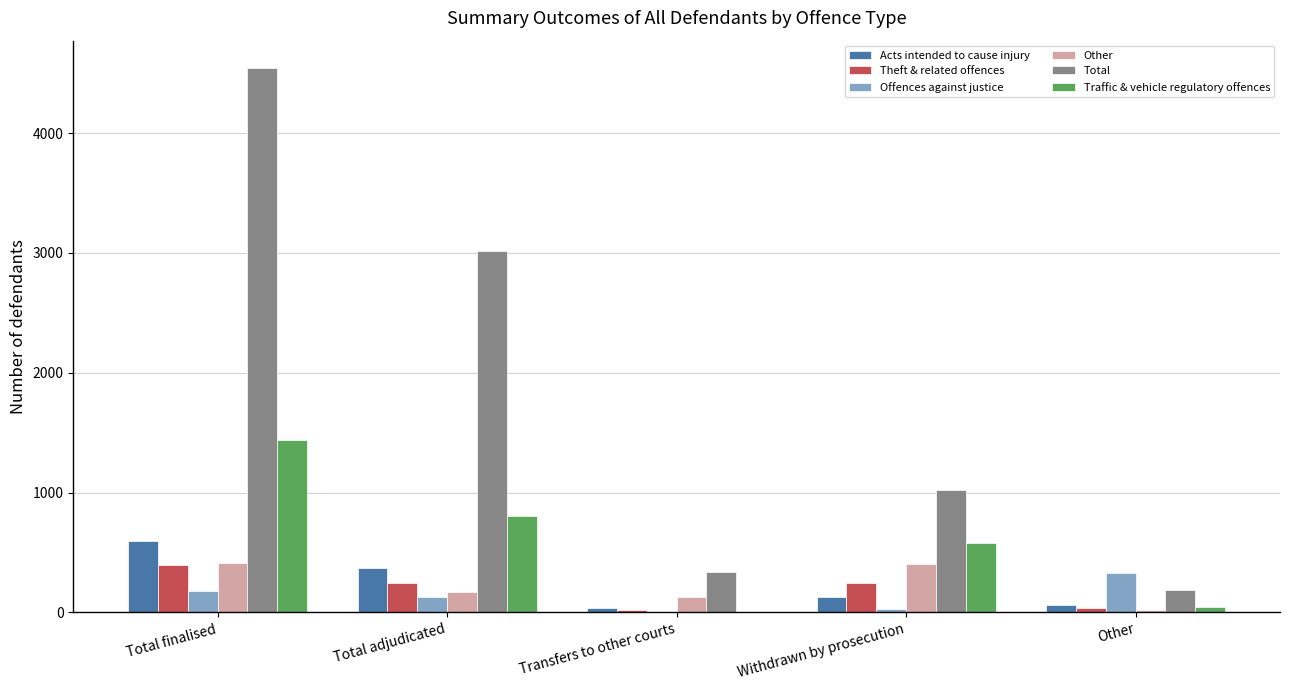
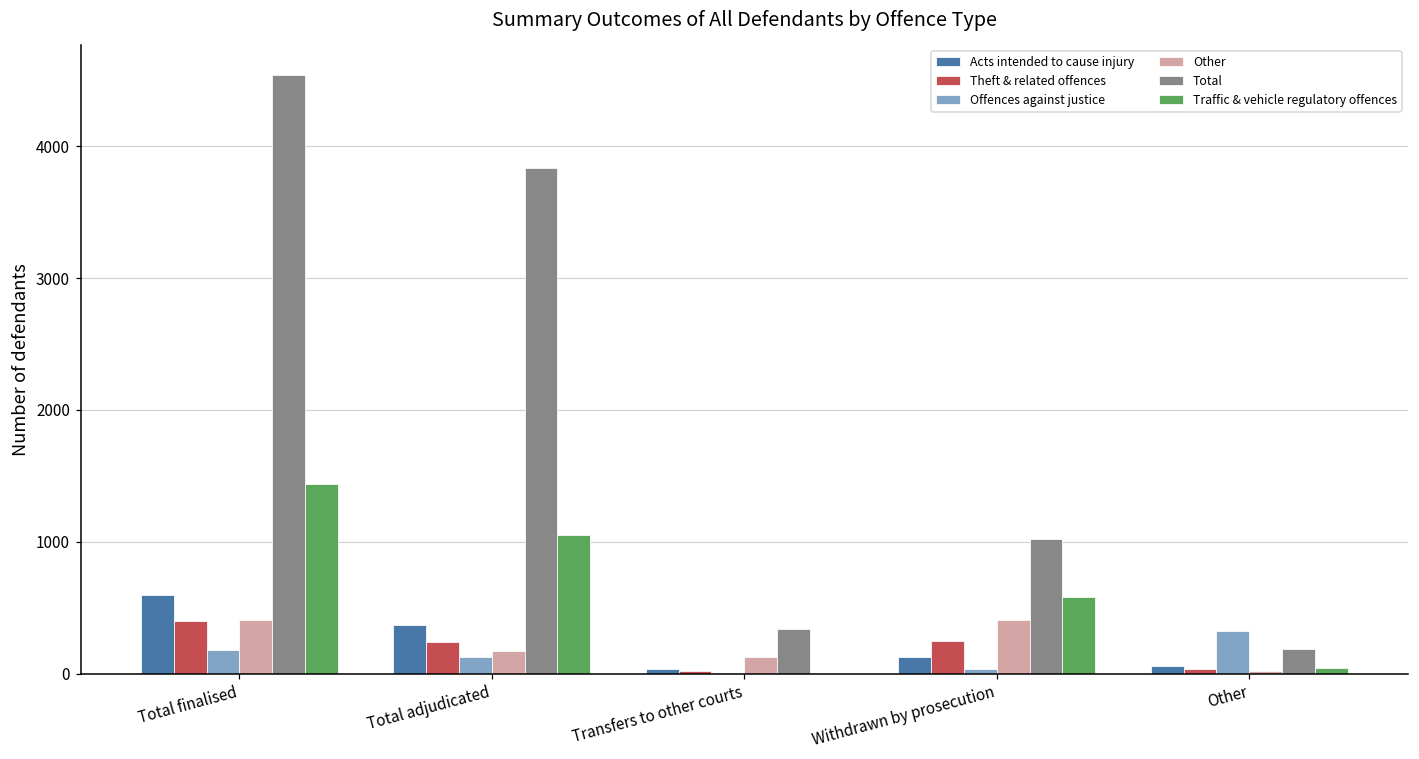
Total, Total adjudicated: 3010 -> 3840
Traffic & vehicle regulatory offences, Total adjudicated: 810 -> 1050
